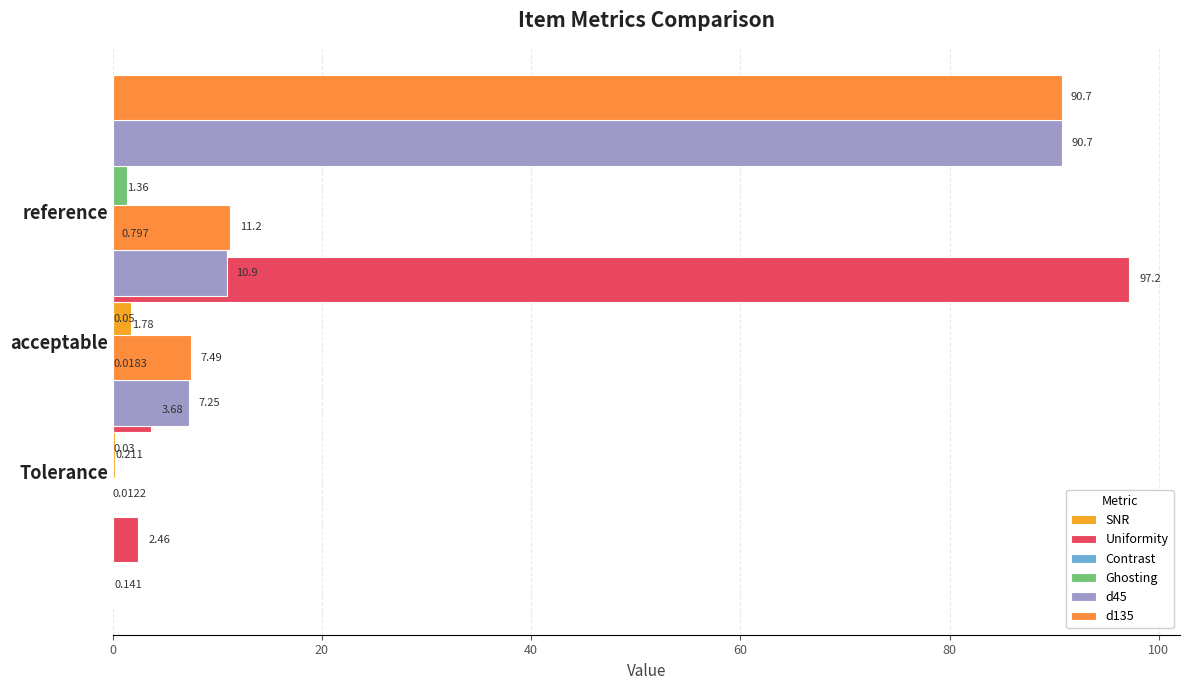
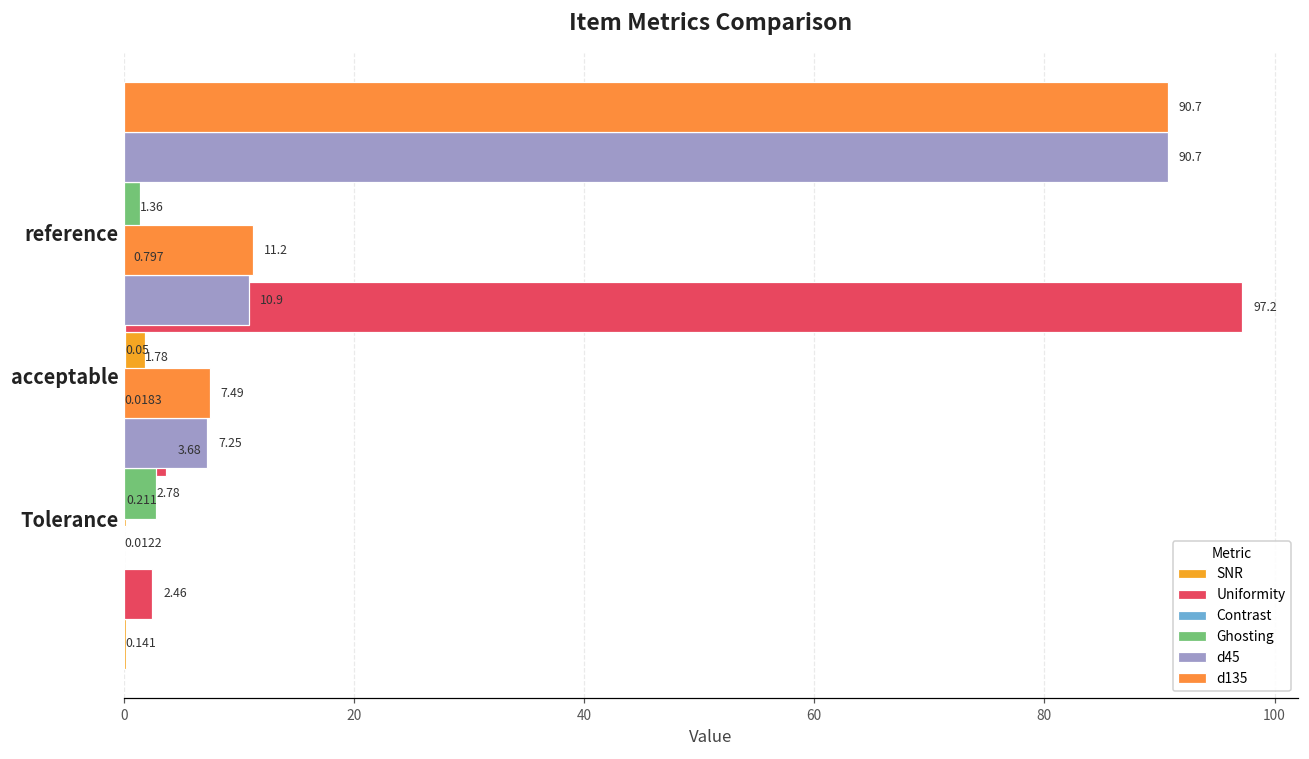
Ghosting, Tolerance: 0.03 -> 2.78
